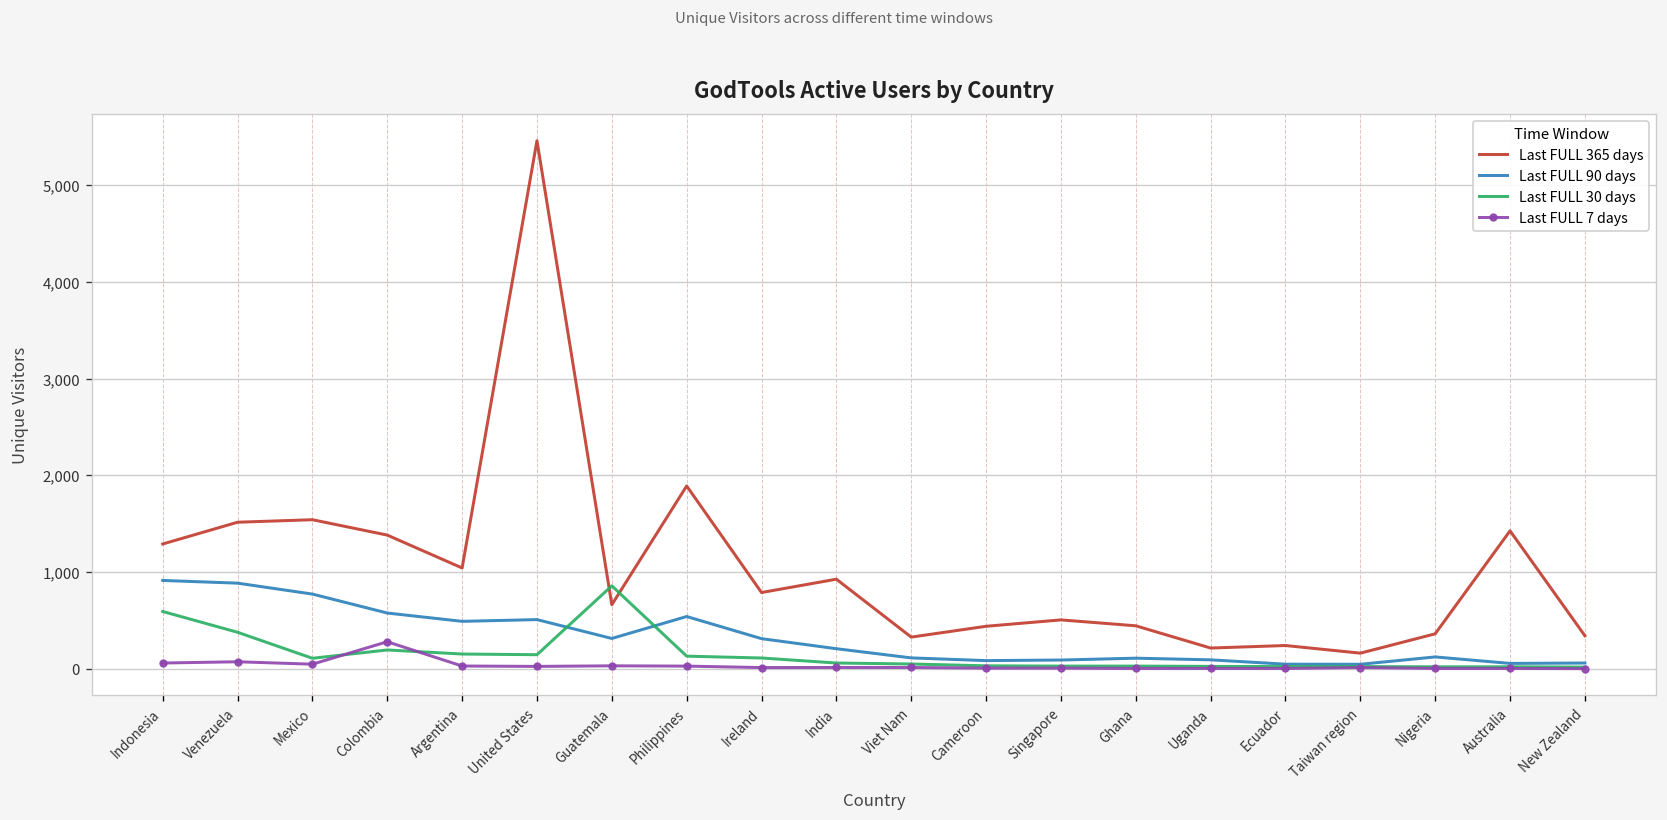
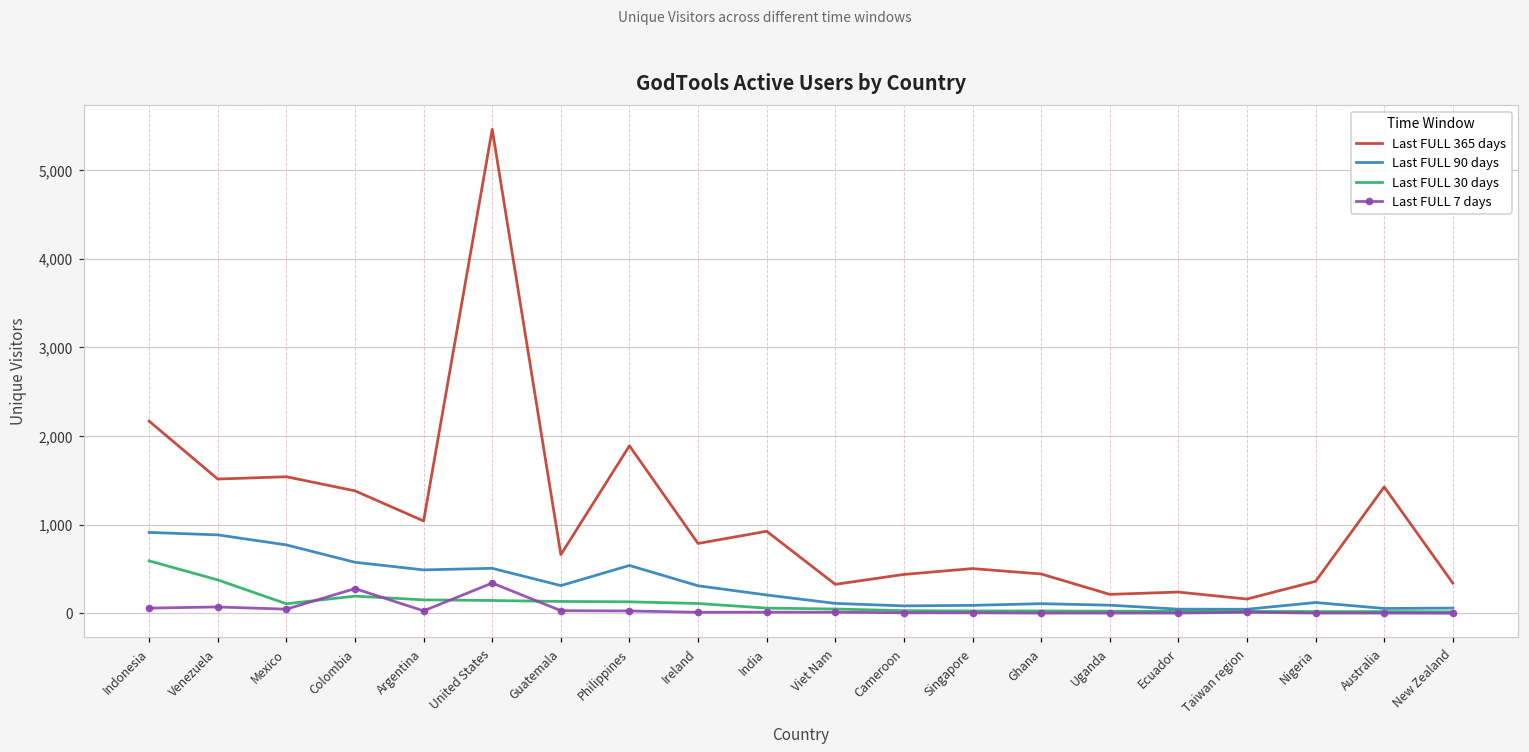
Last FULL 365 days, Indonesia: 1,300 -> 2,200
Last FULL 7 days, United States: 0 -> 300
Last FULL 30 days, Guatemala: 900 -> 100
